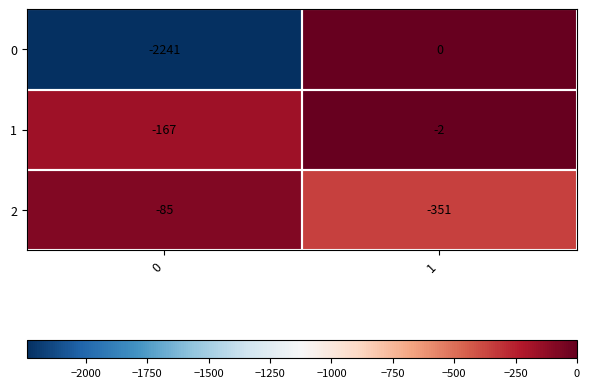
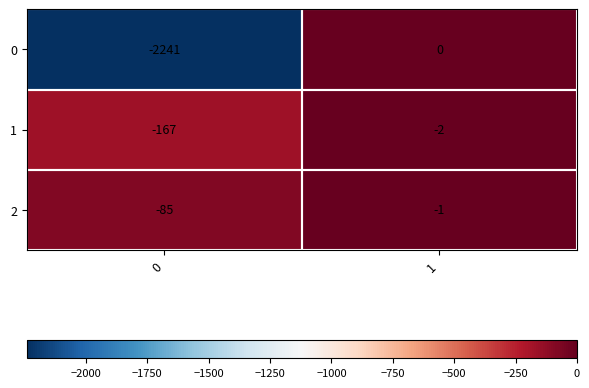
2, 1: -351 -> -1
